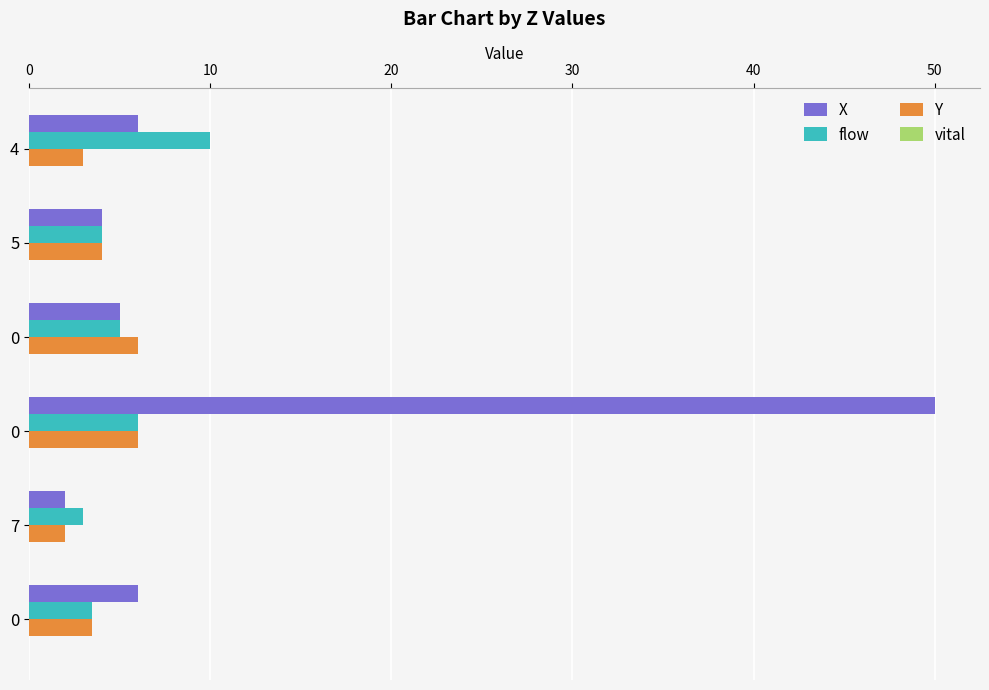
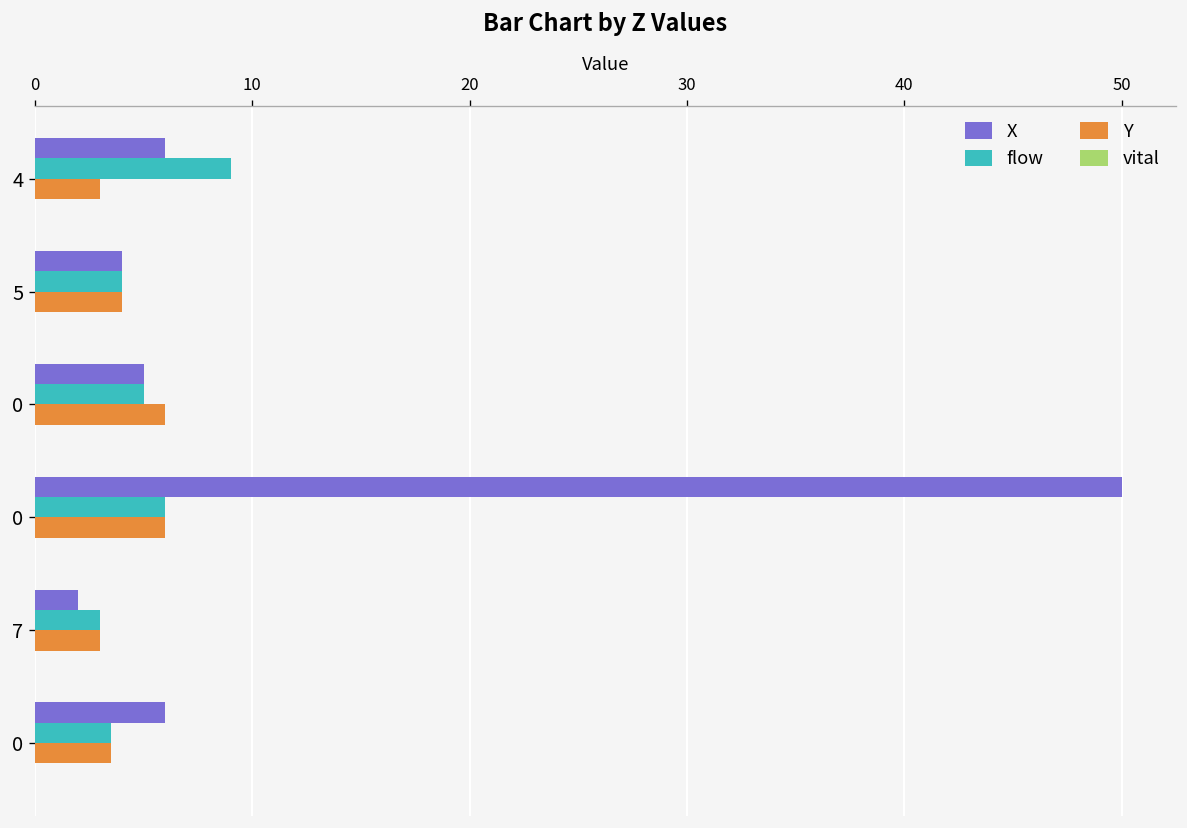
flow, 4: 10 -> 9
Y, 7: 2 -> 3
